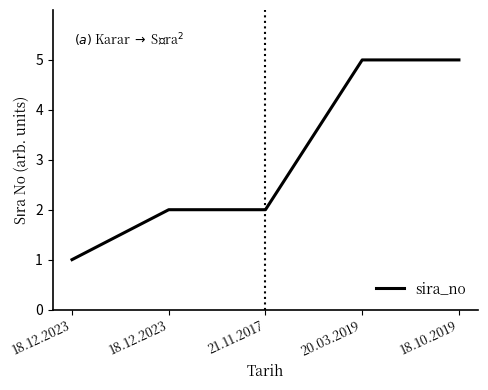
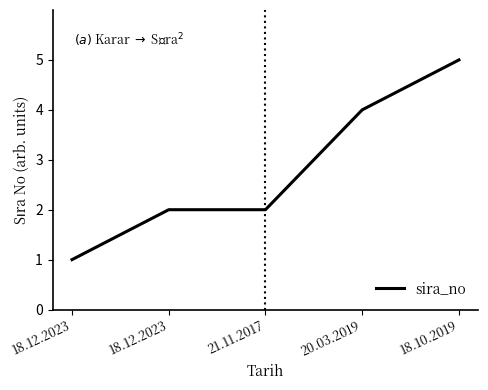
20.03.2019: 5 -> 4
